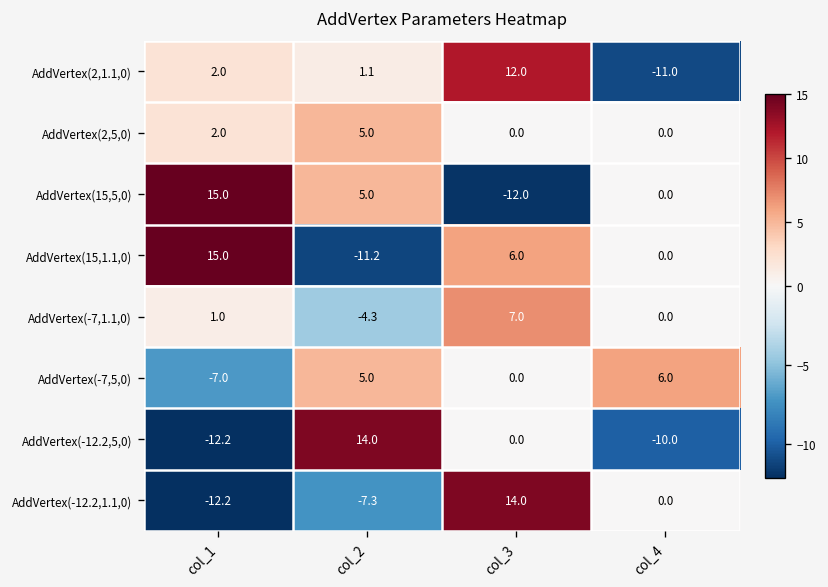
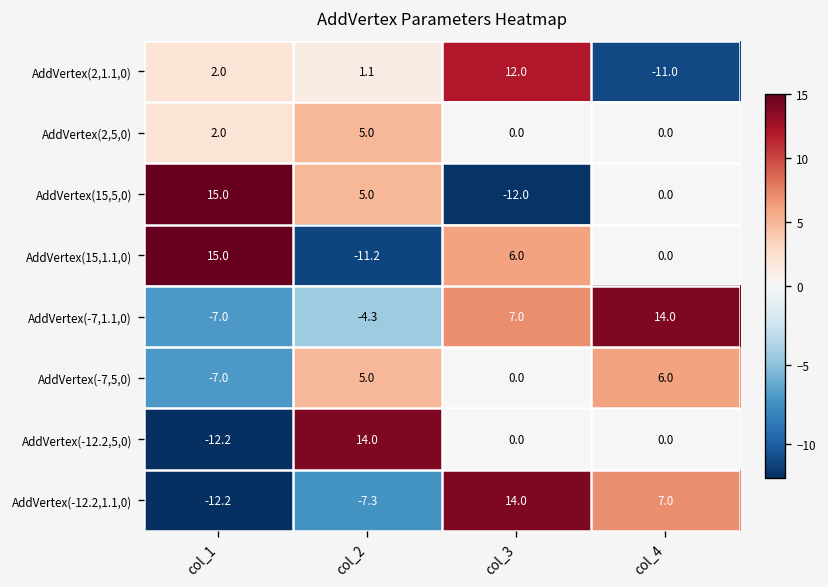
AddVertex(-7,1.1,0), col_1: 1.0 -> -7.0
AddVertex(-7,1.1,0), col_4: 0.0 -> 14.0
AddVertex(-12.2,5,0), col_4: -10.0 -> 0.0
AddVertex(-12.2,1.1,0), col_4: 0.0 -> 7.0
